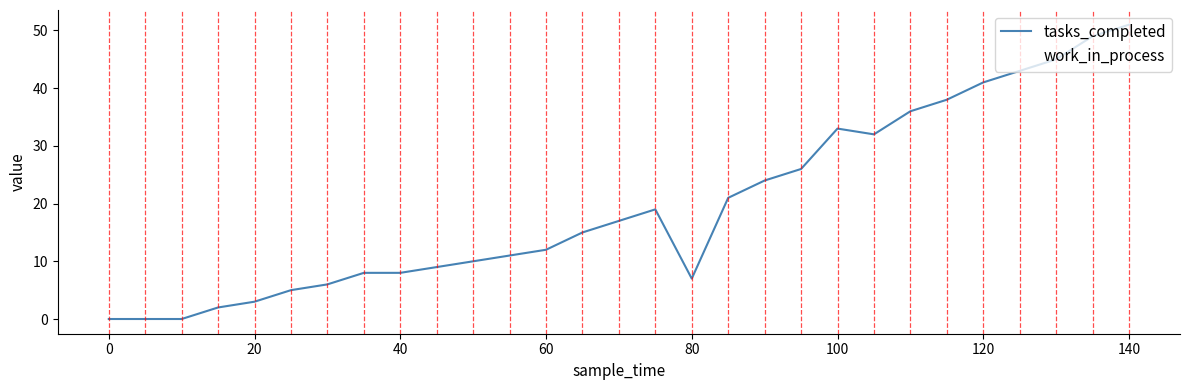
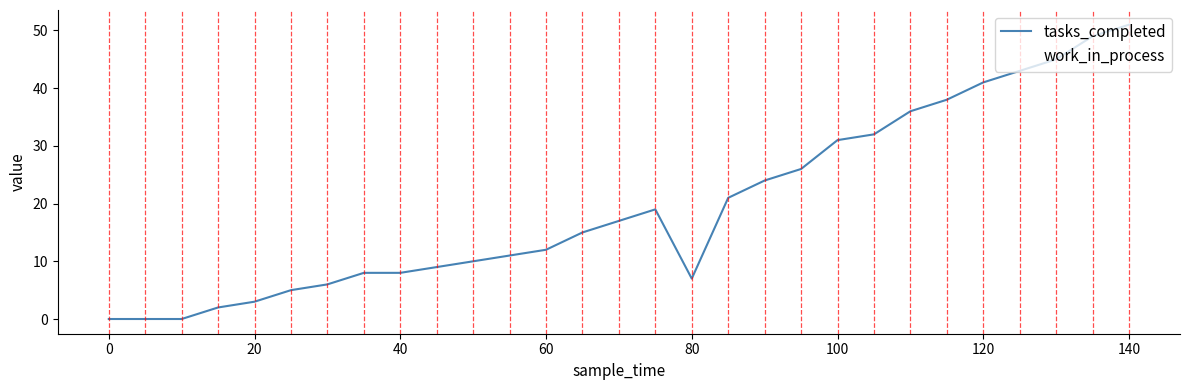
tasks_completed, 100: 33 -> 31
